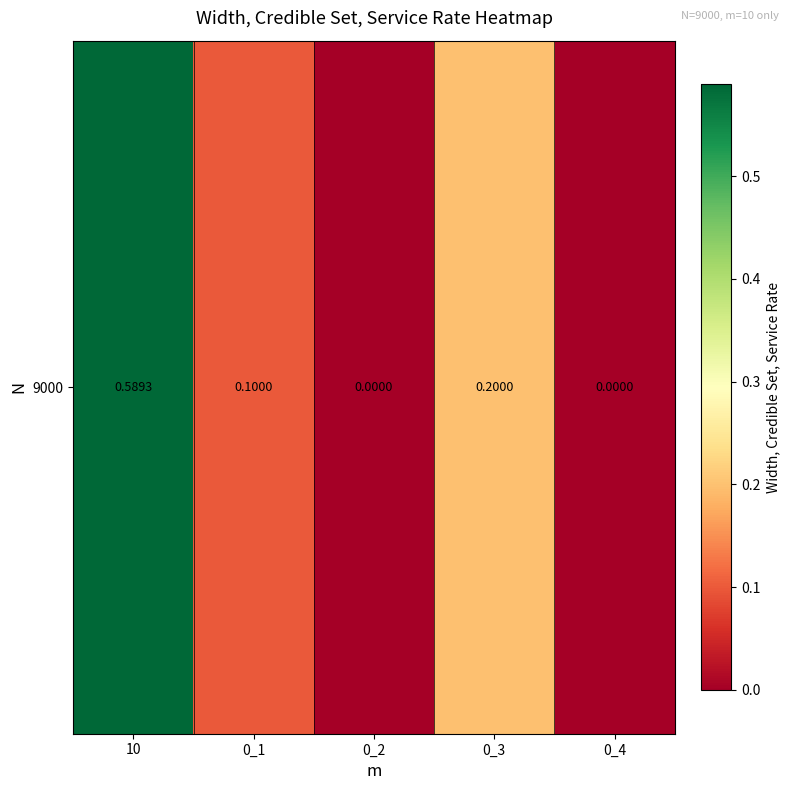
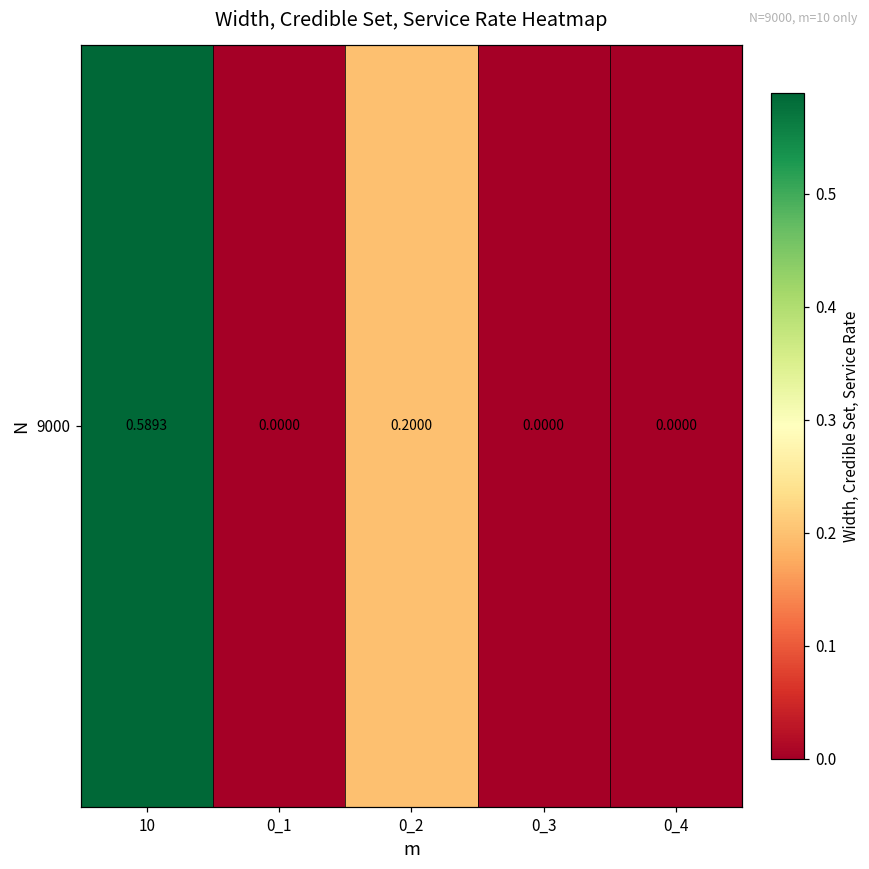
9000, 0_1: 0.1000 -> 0.0000
9000, 0_2: 0.0000 -> 0.2000
9000, 0_3: 0.2000 -> 0.0000
